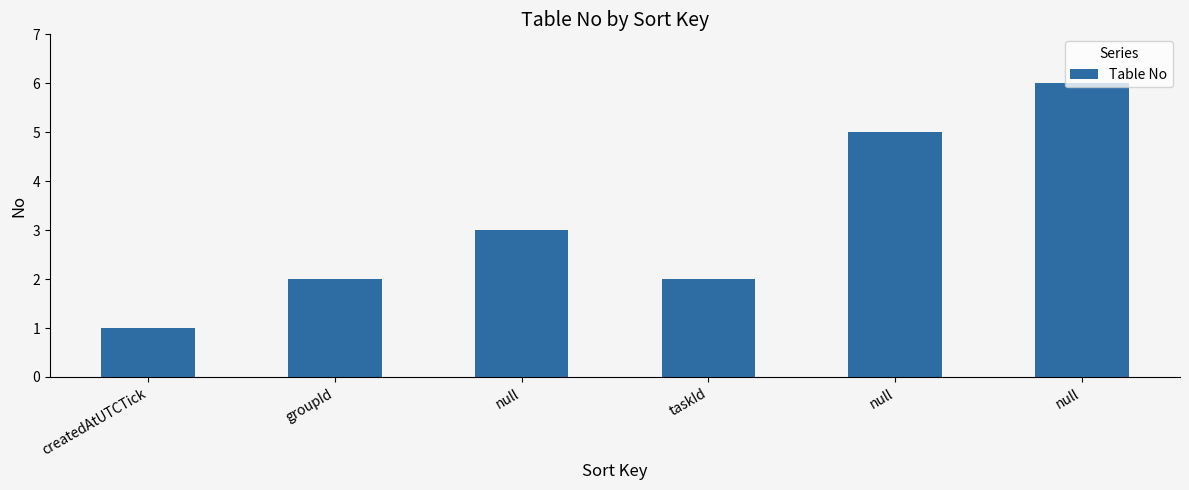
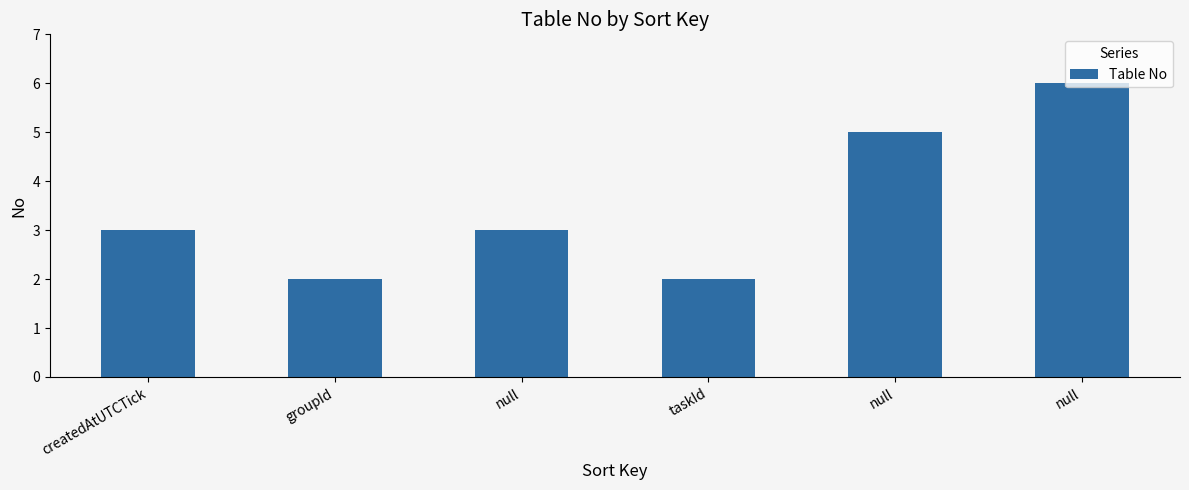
createdAtUTCTick: 1 -> 3
